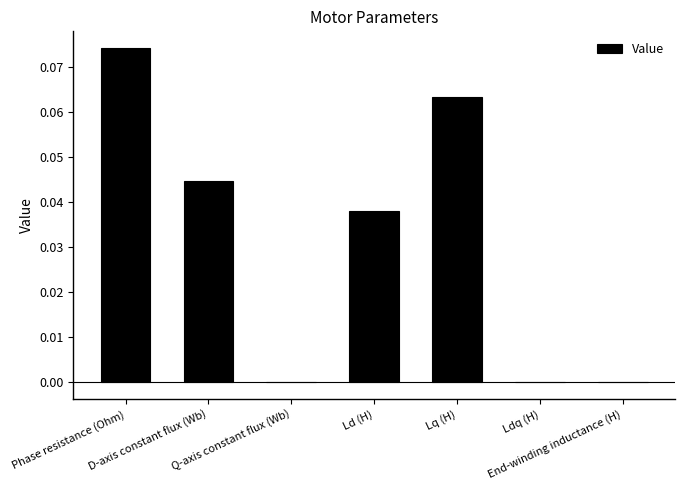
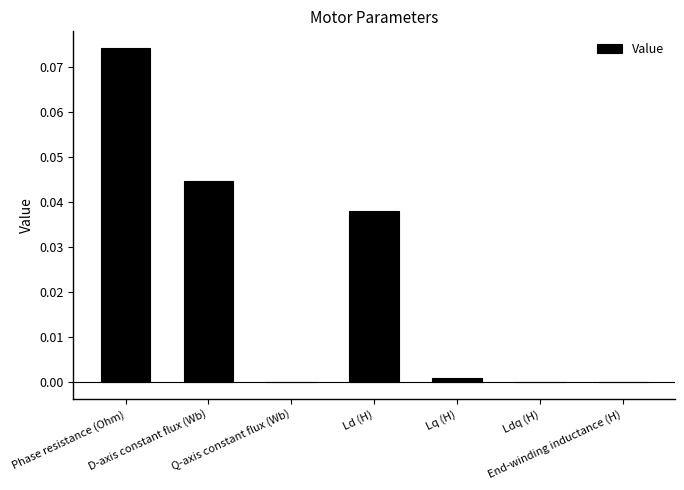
Lq (H): 0.063 -> 0.001
